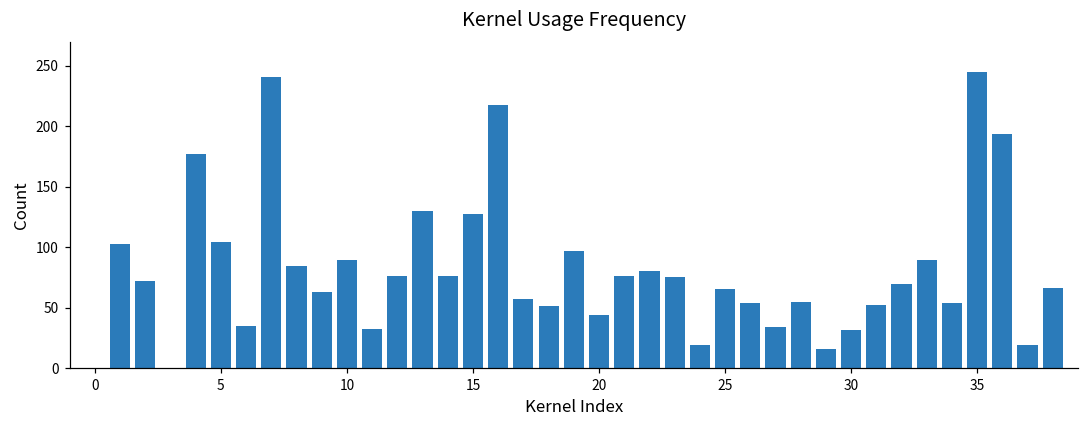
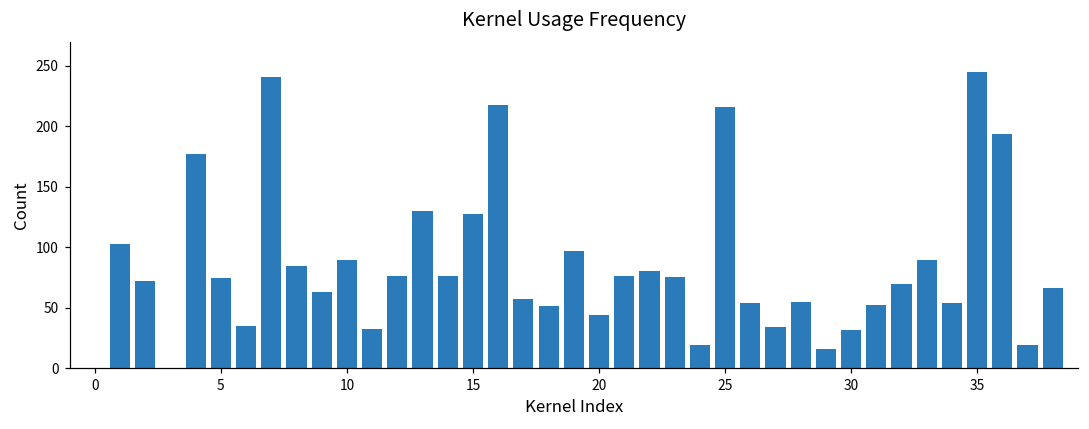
5: 104 -> 74
25: 66 -> 216
